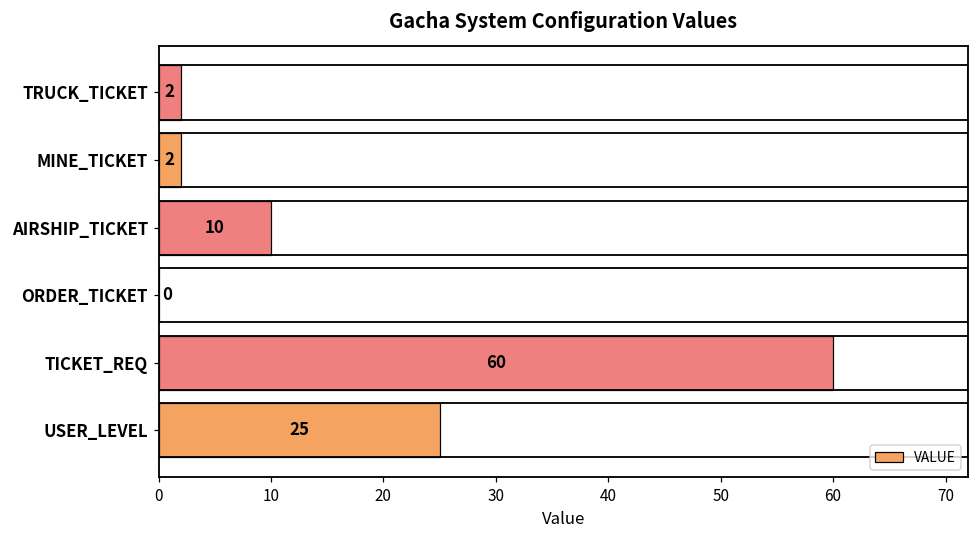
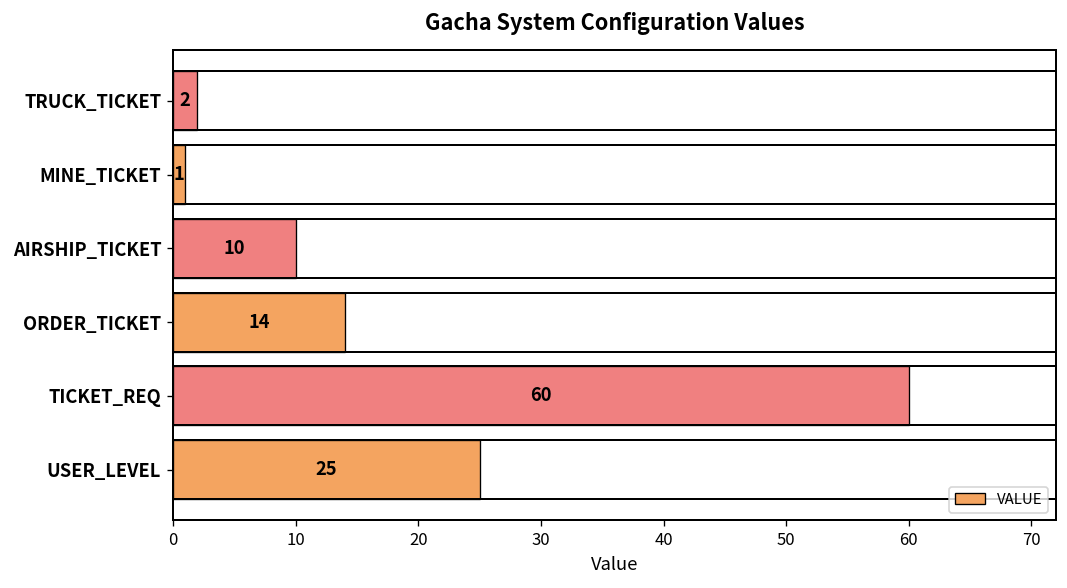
MINE_TICKET: 2 -> 1
ORDER_TICKET: 0 -> 14
